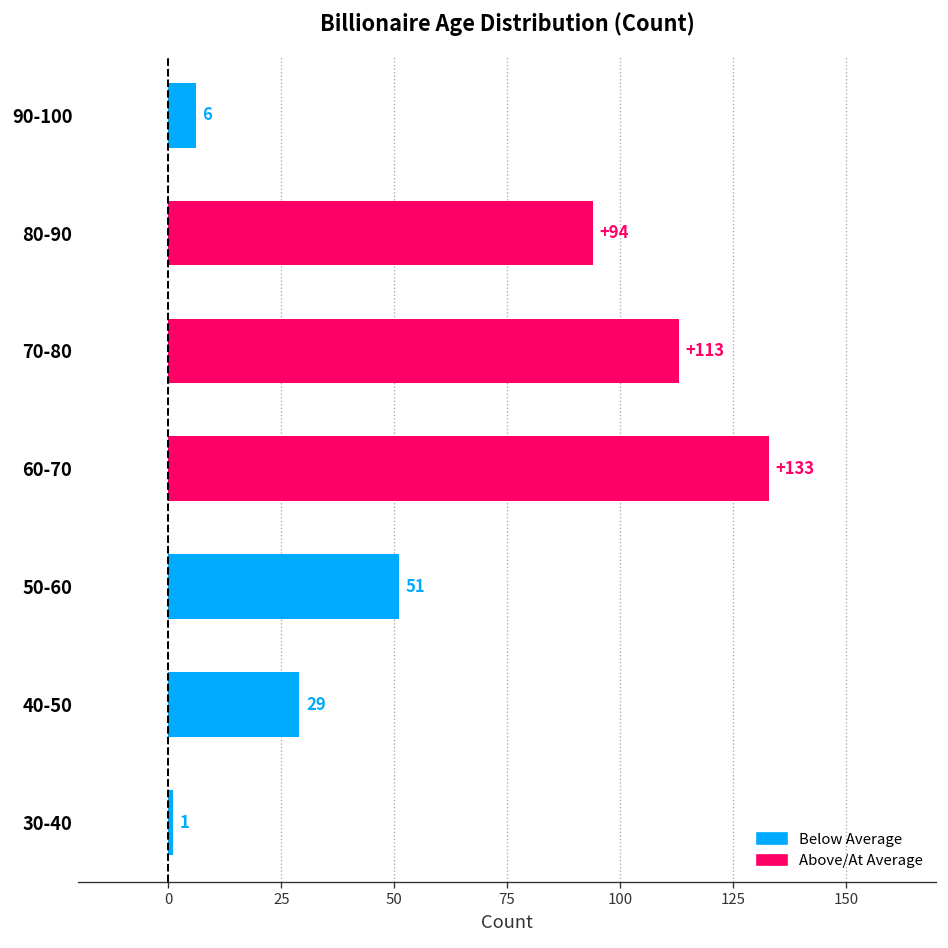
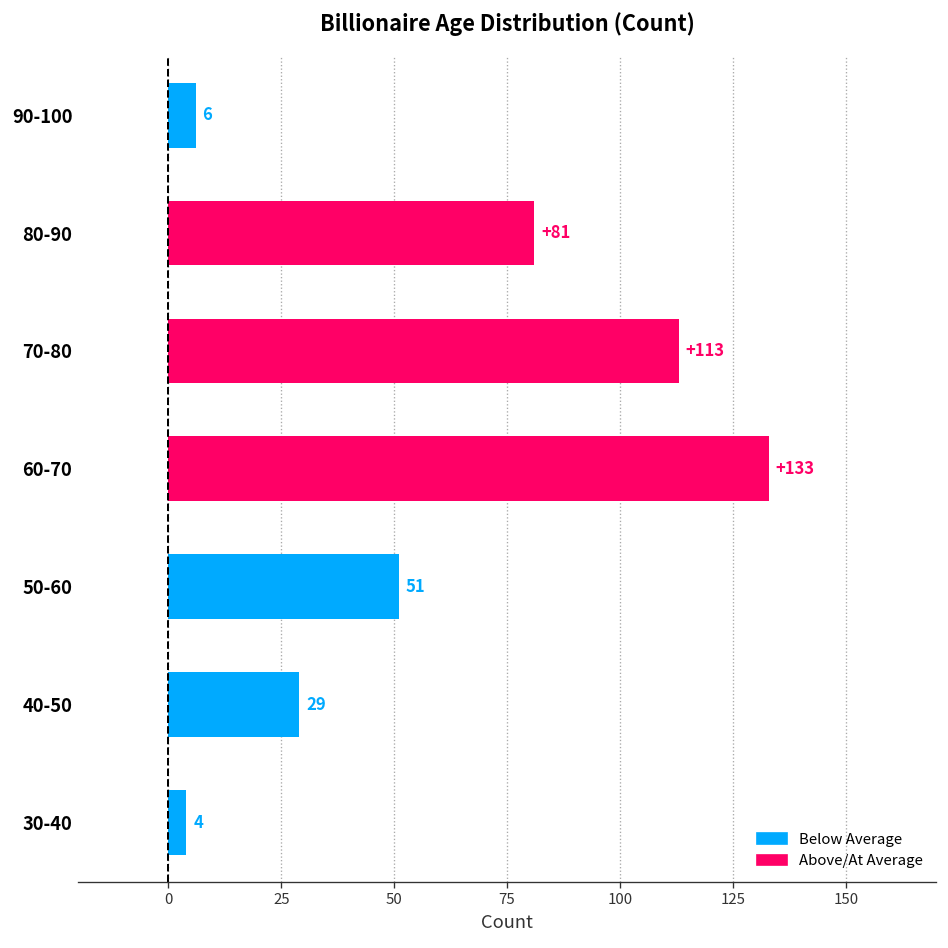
80-90: +94 -> +81
30-40: 1 -> 4
